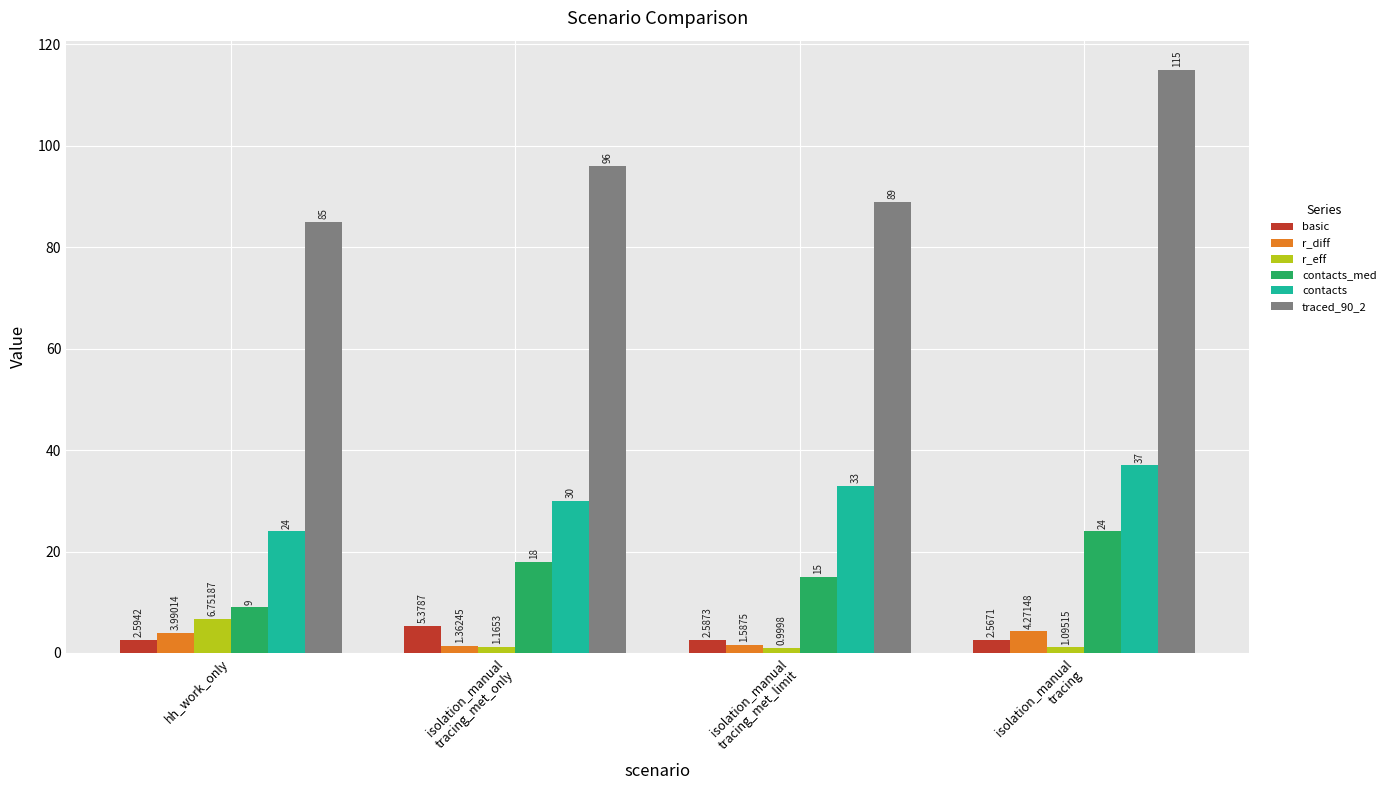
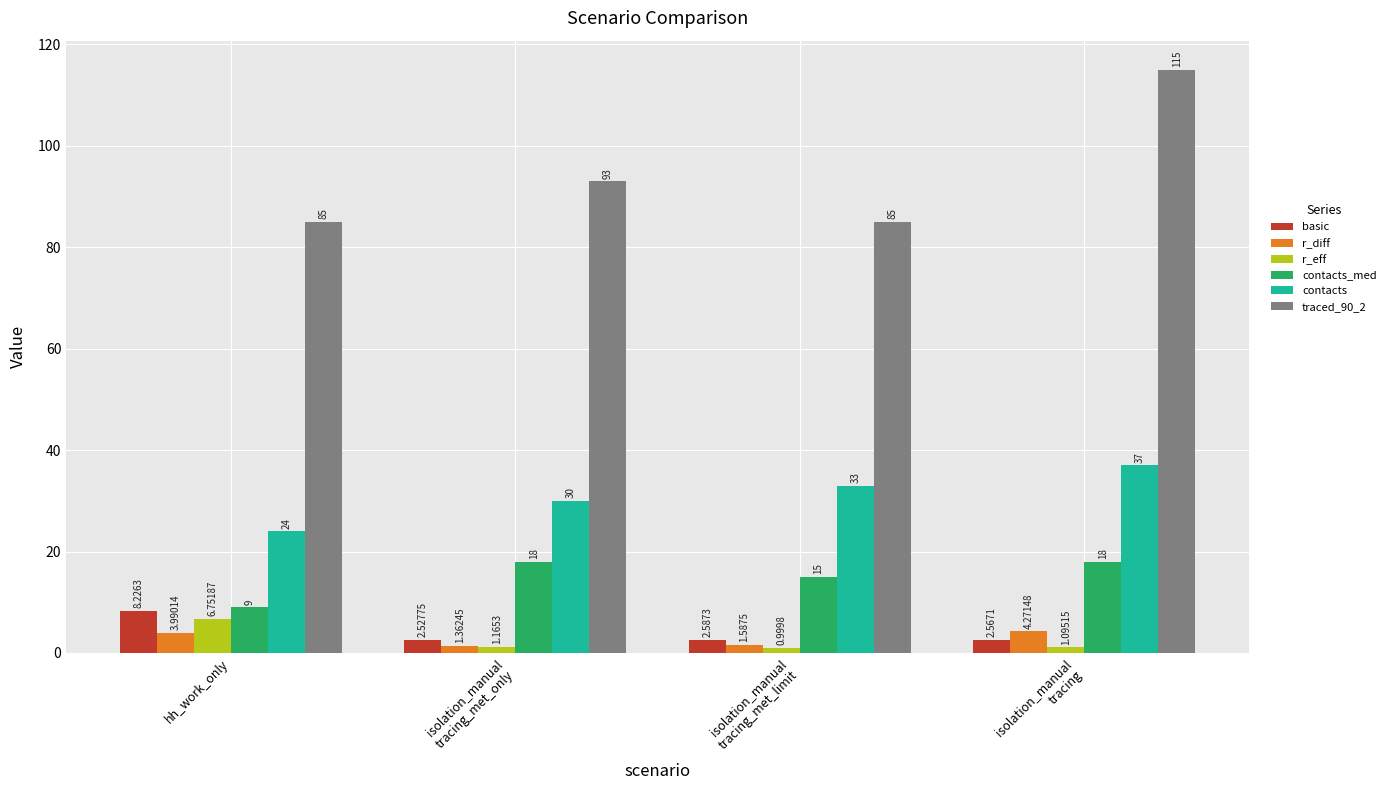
basic, hh_work_only: 2.5942 -> 8.2263
basic, isolation_manual tracing_met_only: 5.3787 -> 2.52775
traced_90_2, isolation_manual tracing_met_only: 96 -> 93
traced_90_2, isolation_manual tracing_met_limit: 89 -> 85
contacts_med, isolation_manual tracing: 24 -> 18
